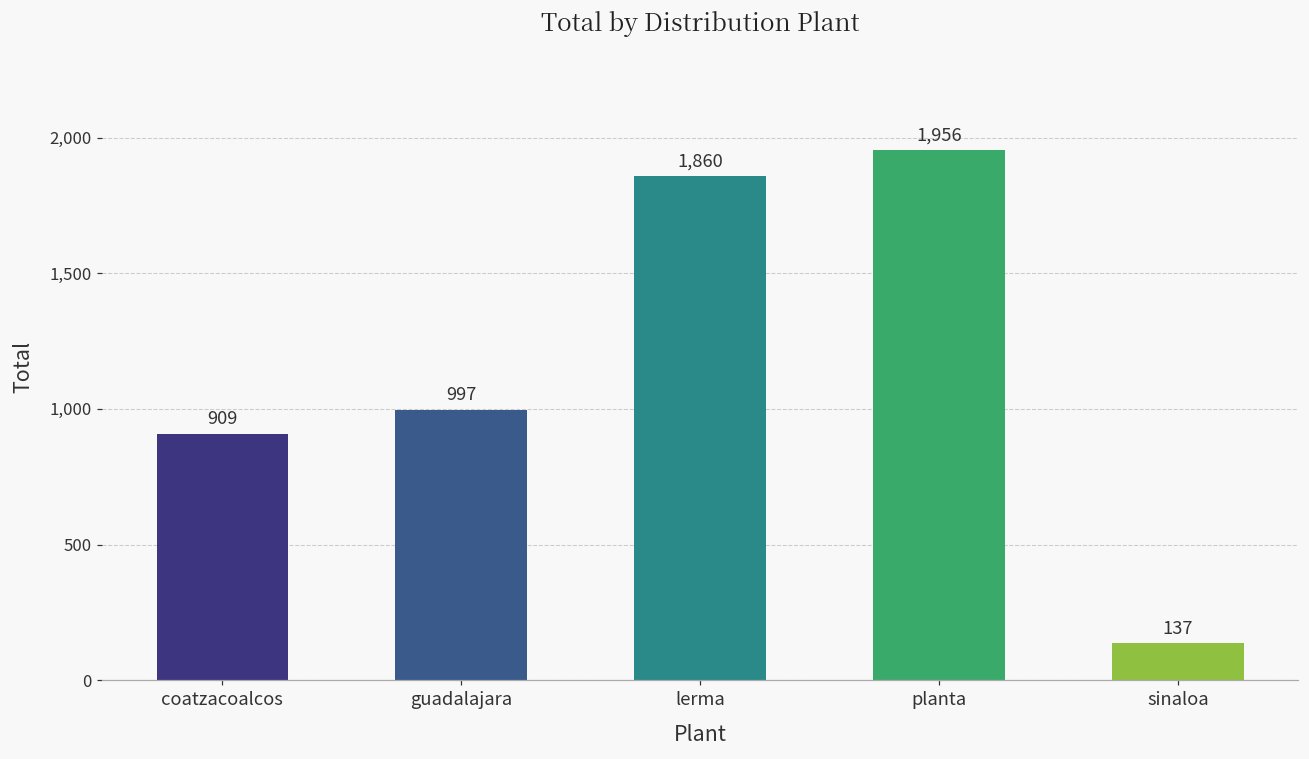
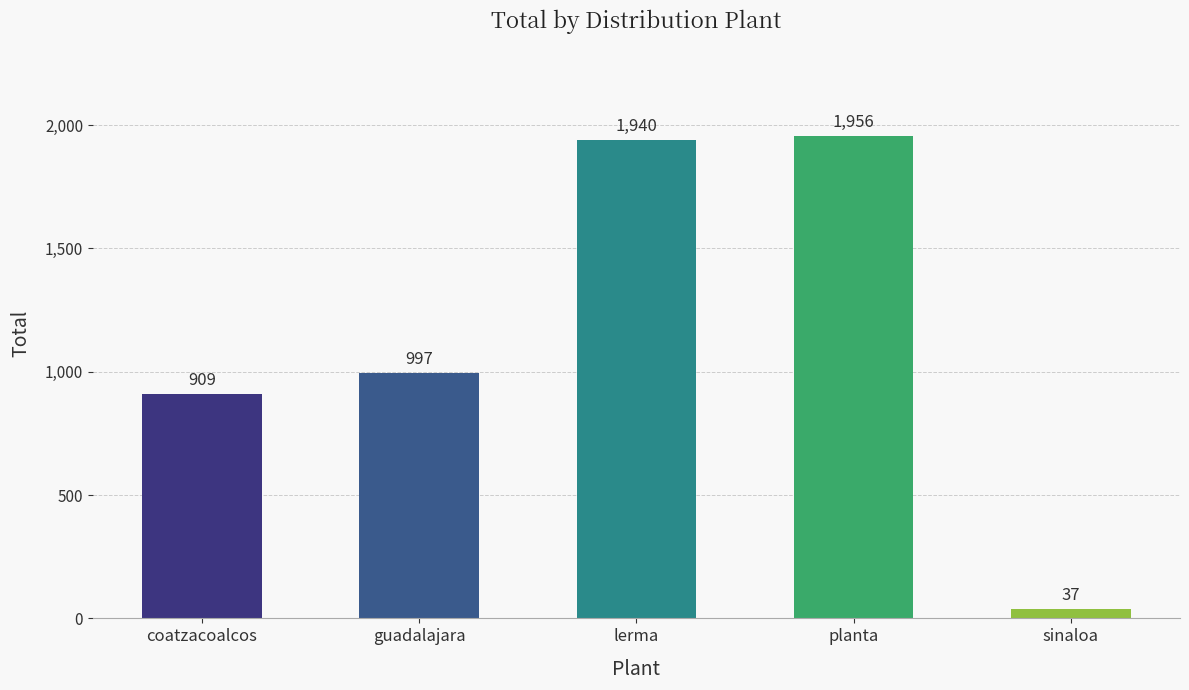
lerma: 1,860 -> 1,940
sinaloa: 137 -> 37
